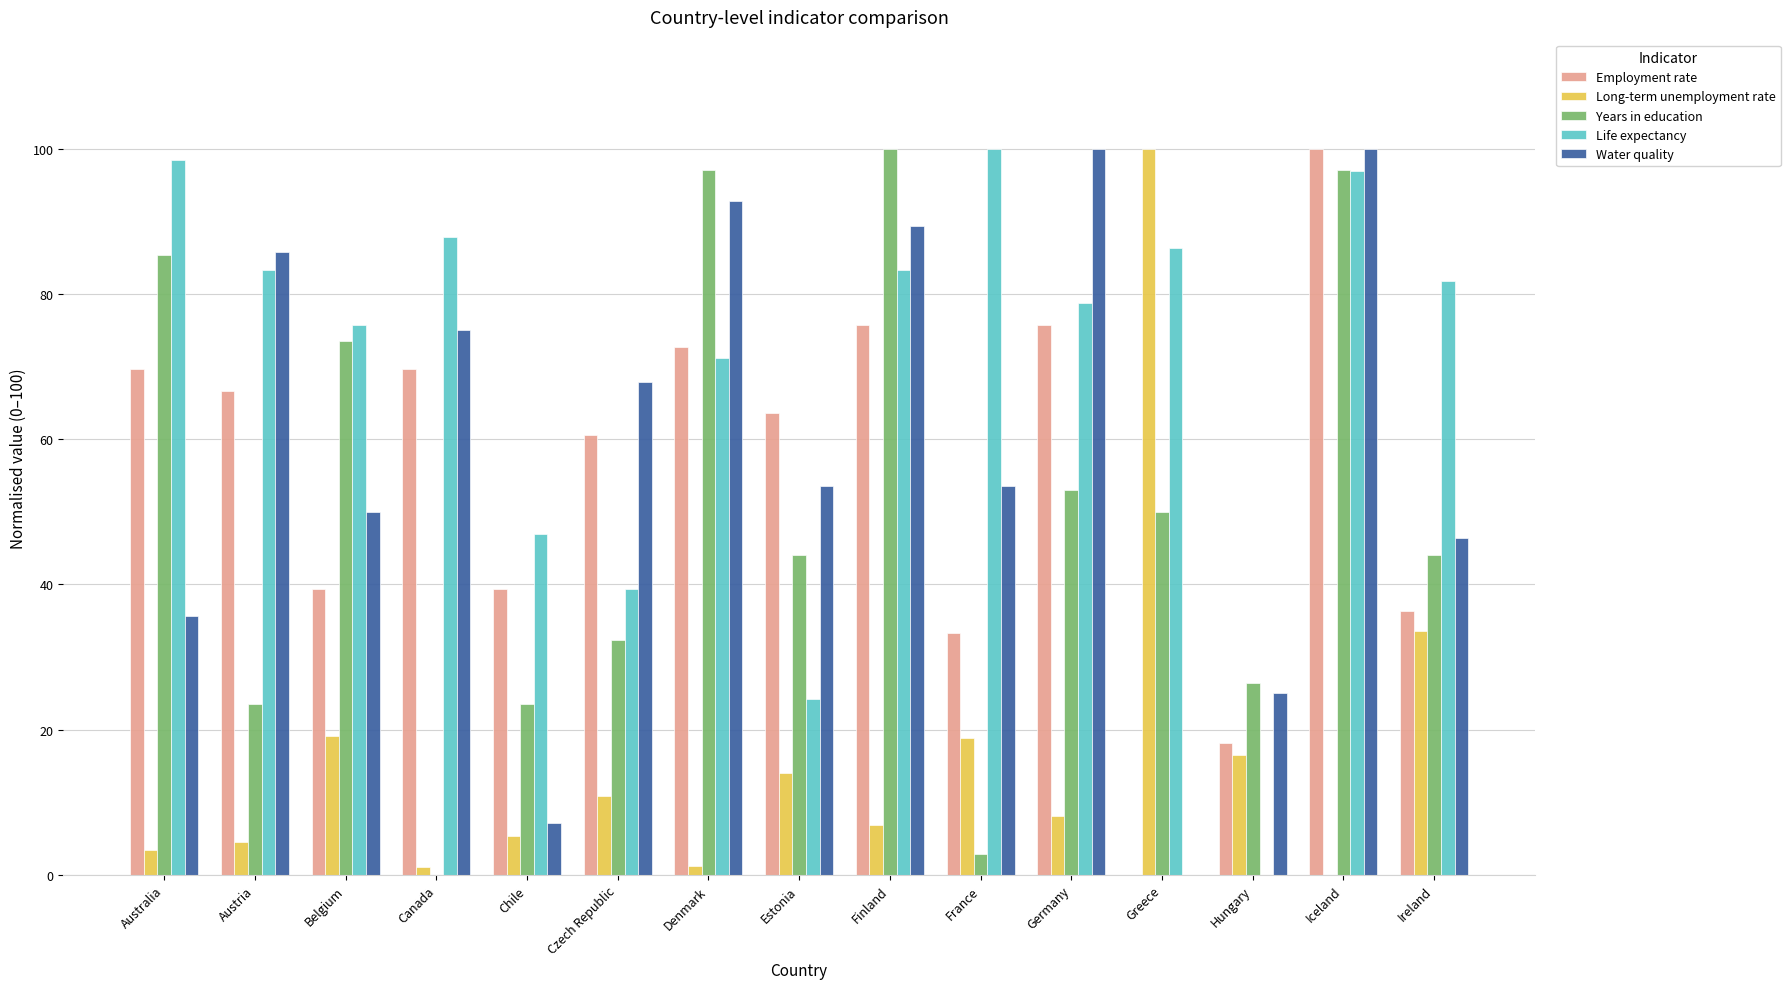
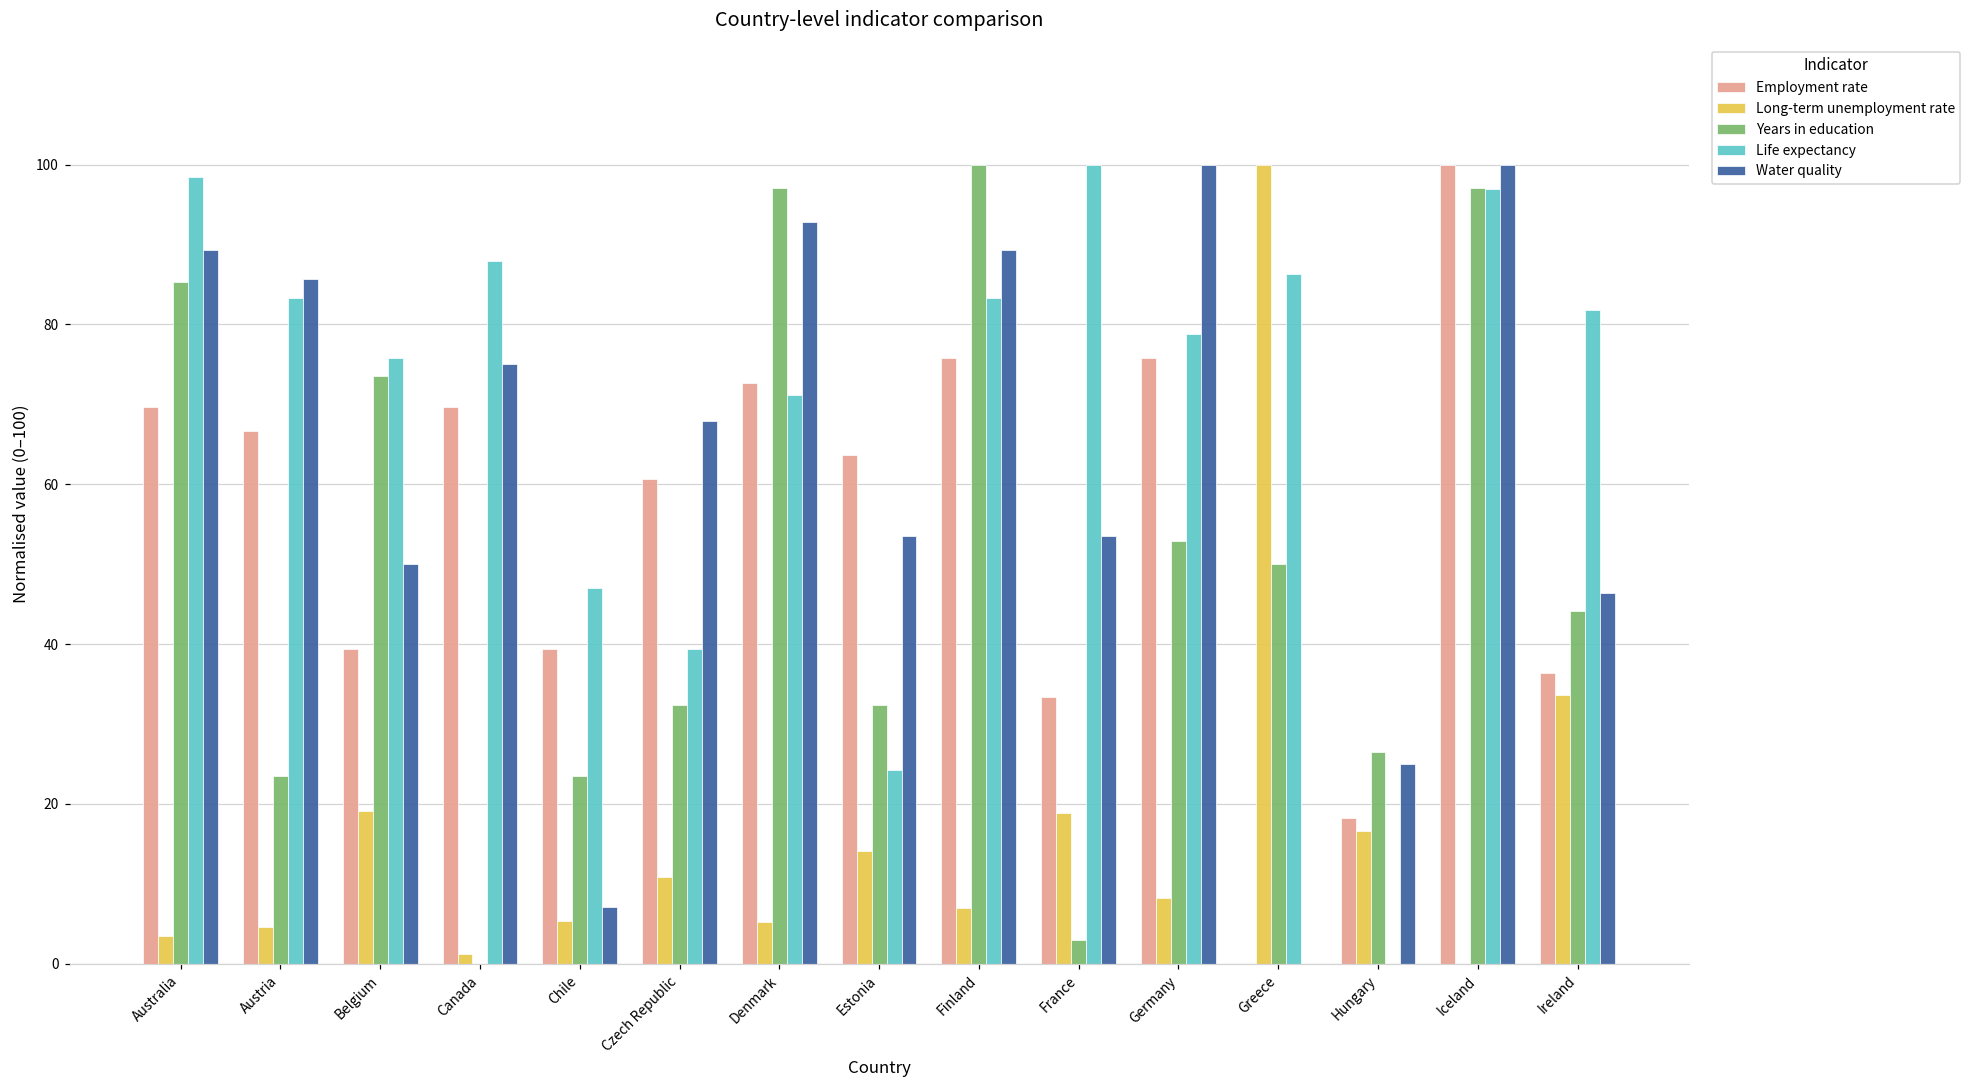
Water quality, Australia: 36 -> 89
Long-term unemployment rate, Denmark: 1 -> 5
Years in education, Estonia: 44 -> 32
